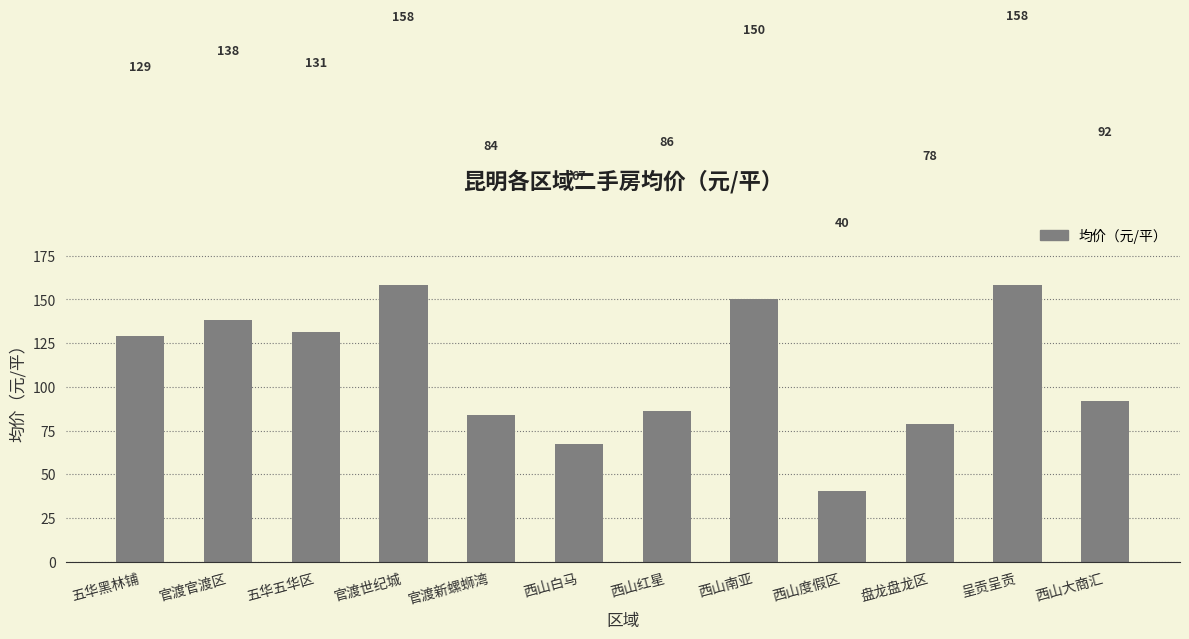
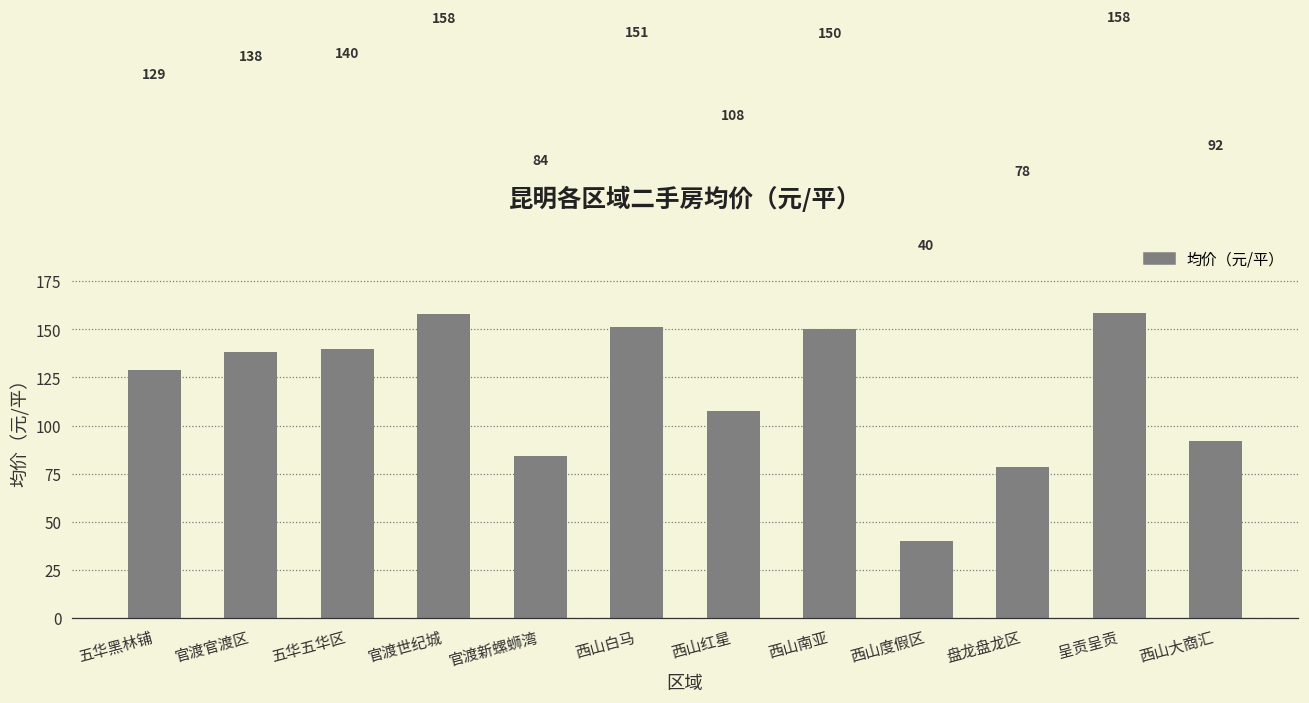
五华五华区: 131 -> 140
西山白马: 67 -> 151
西山红星: 86 -> 108
